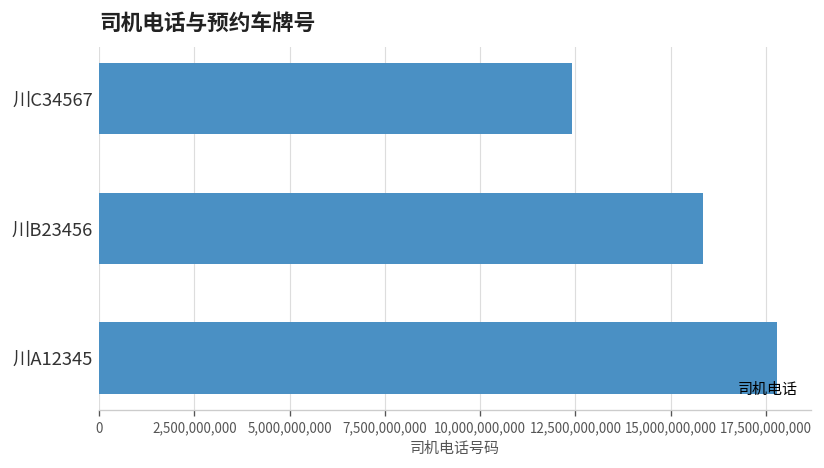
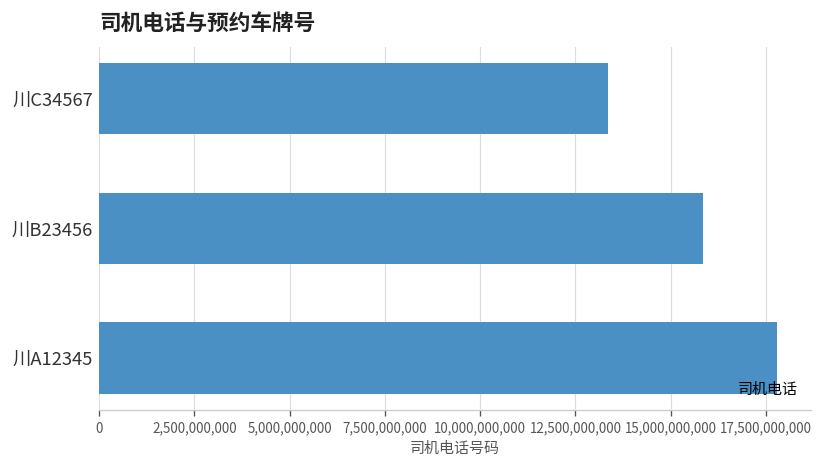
川C34567: 12,400,000,000 -> 13,300,000,000
